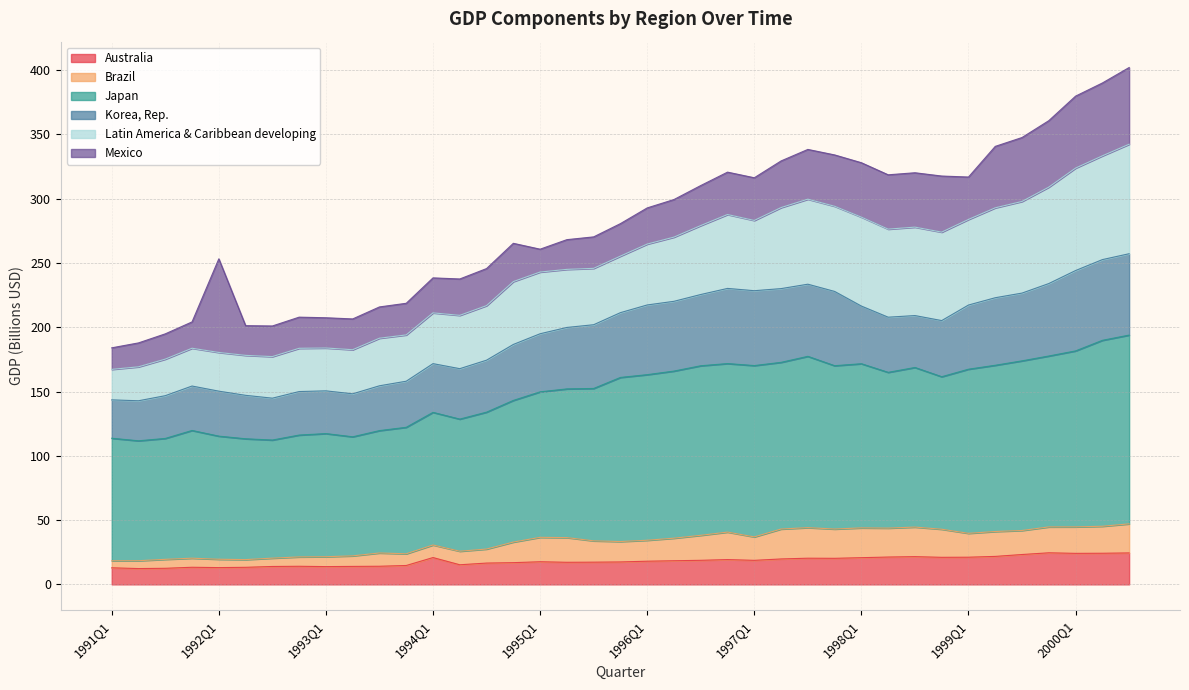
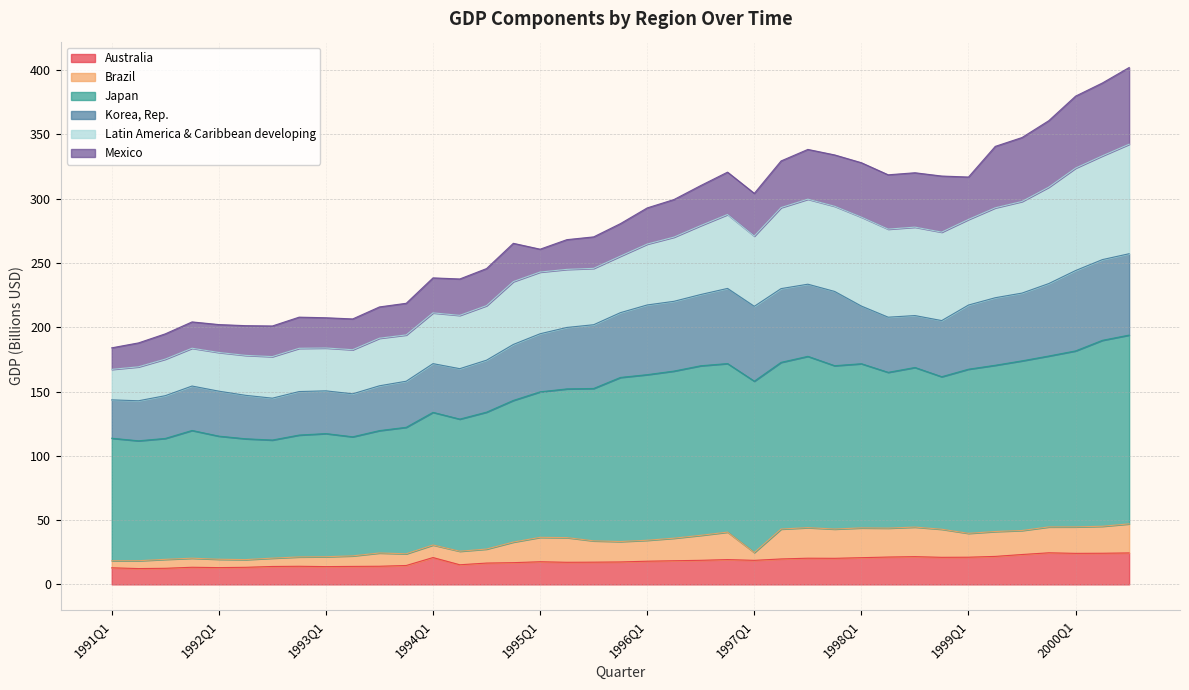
Mexico, 1992Q1: 73 -> 22
Brazil, 1997Q1: 18 -> 6
